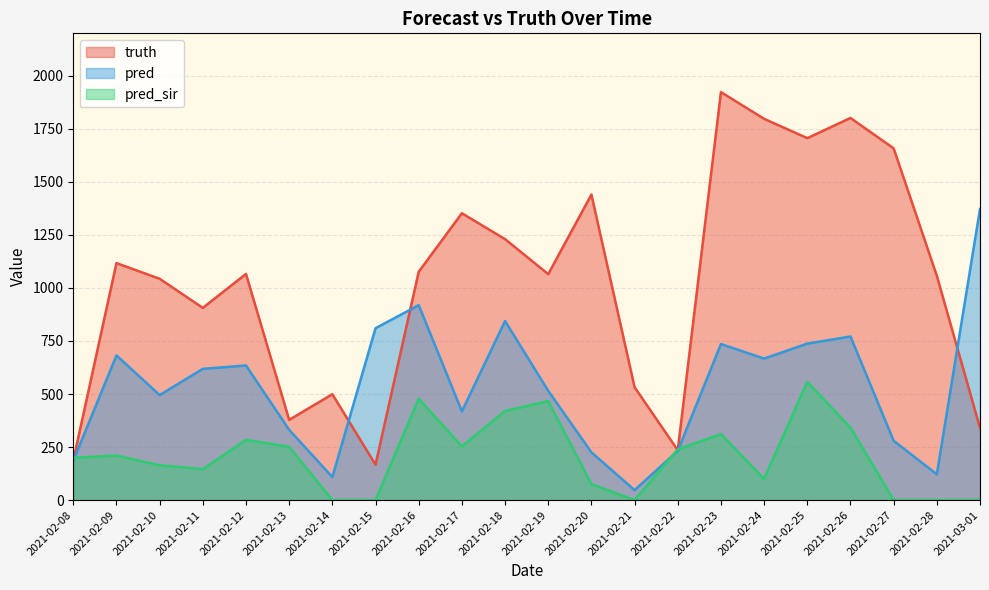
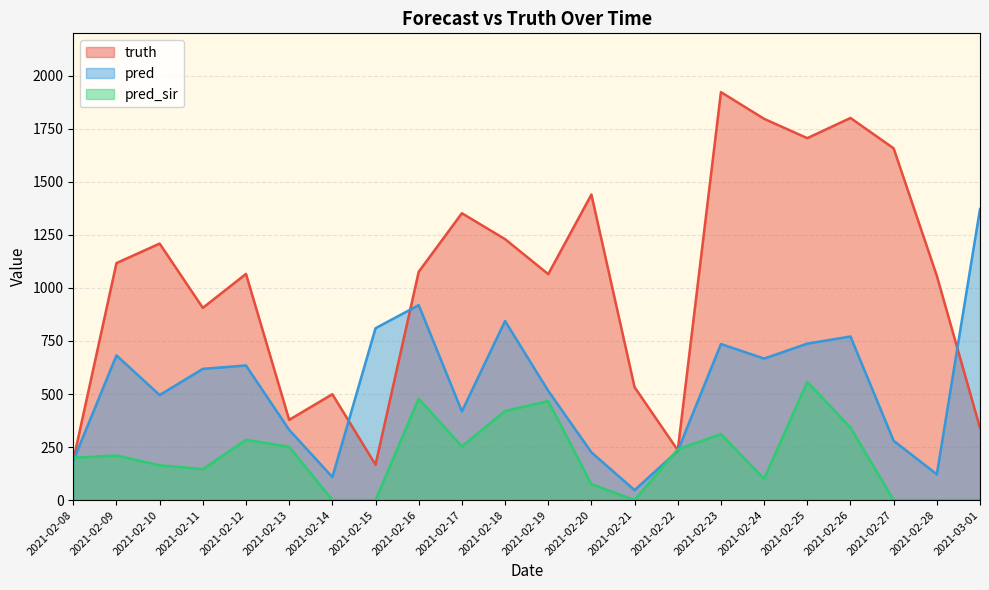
truth, 2021-02-10: 1040 -> 1210
